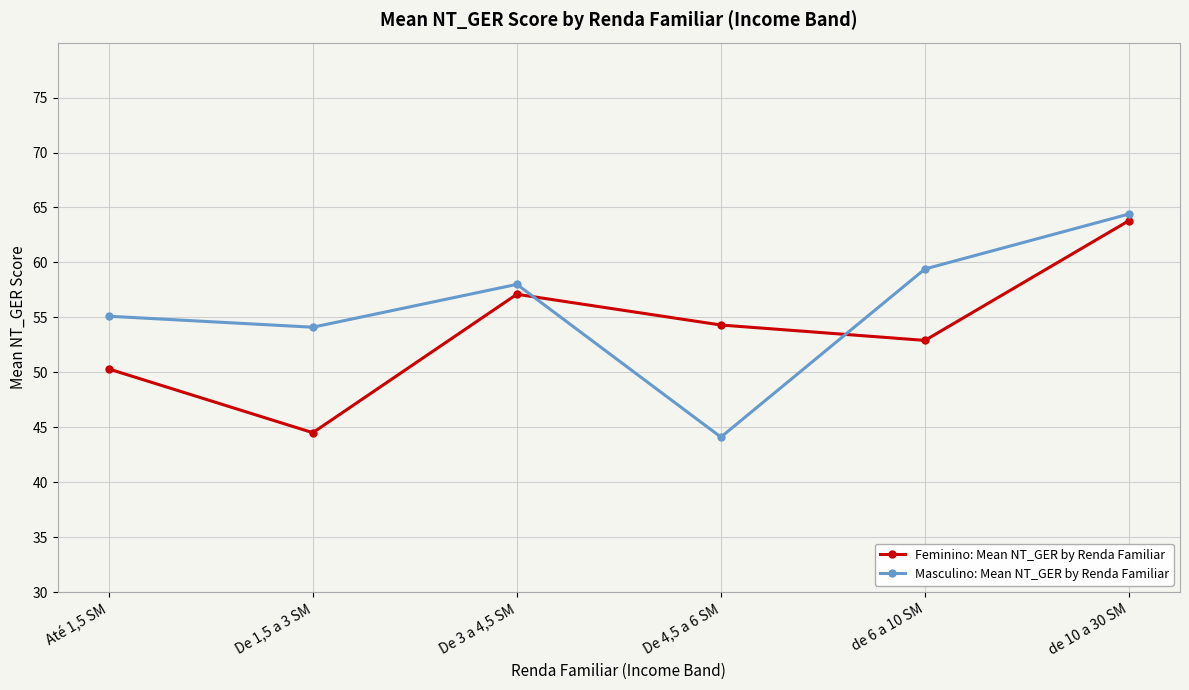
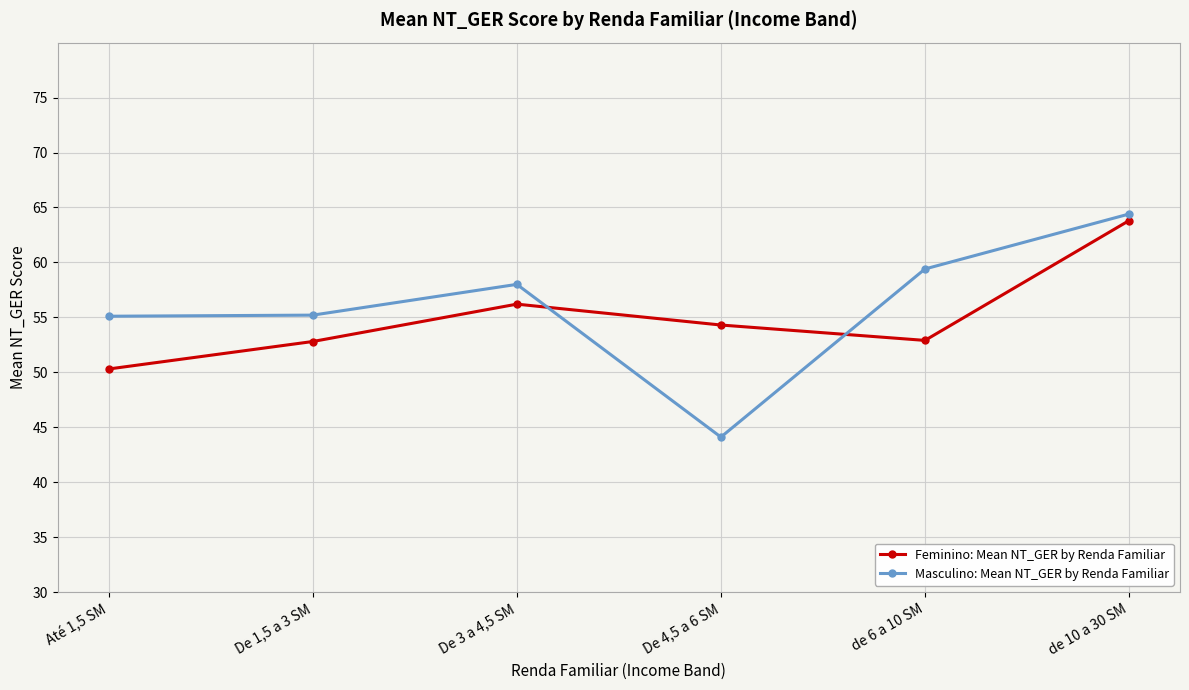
Feminino: Mean NT_GER by Renda Familiar, De 1,5 a 3 SM: 44.5 -> 52.8
Masculino: Mean NT_GER by Renda Familiar, De 1,5 a 3 SM: 54.1 -> 55.2
Feminino: Mean NT_GER by Renda Familiar, De 3 a 4,5 SM: 57.1 -> 56.2
